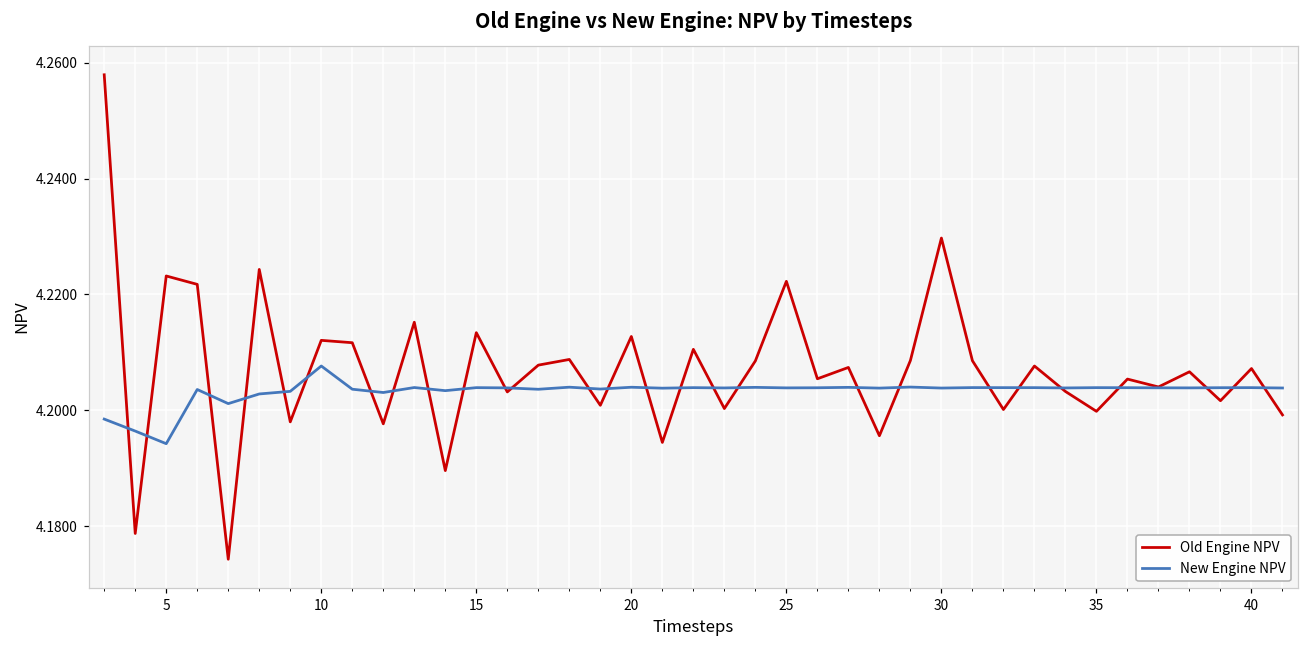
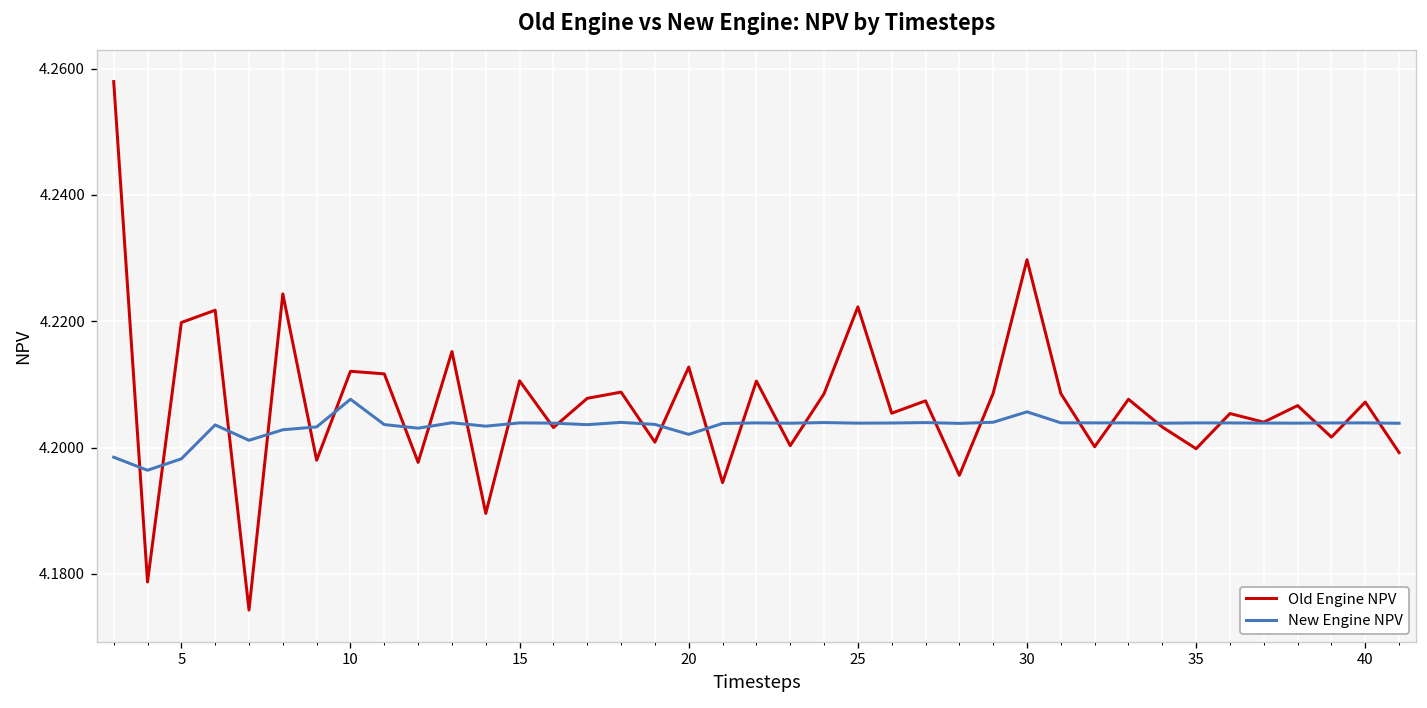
Old Engine NPV, 5: 4.223 -> 4.220
New Engine NPV, 5: 4.194 -> 4.198
Old Engine NPV, 15: 4.213 -> 4.211
New Engine NPV, 20: 4.204 -> 4.202
New Engine NPV, 30: 4.204 -> 4.206
